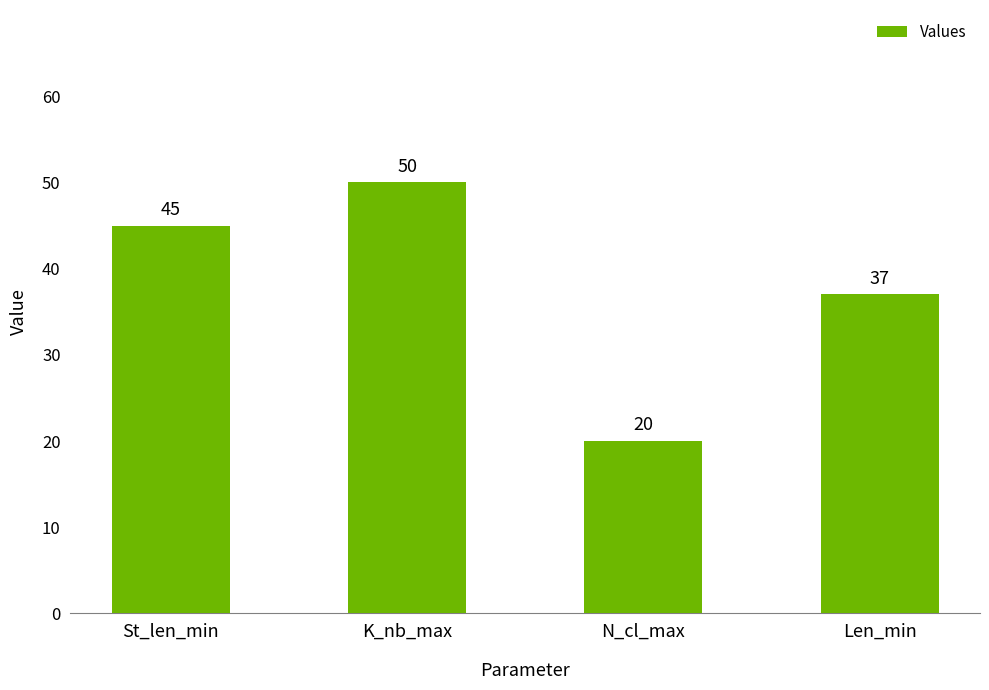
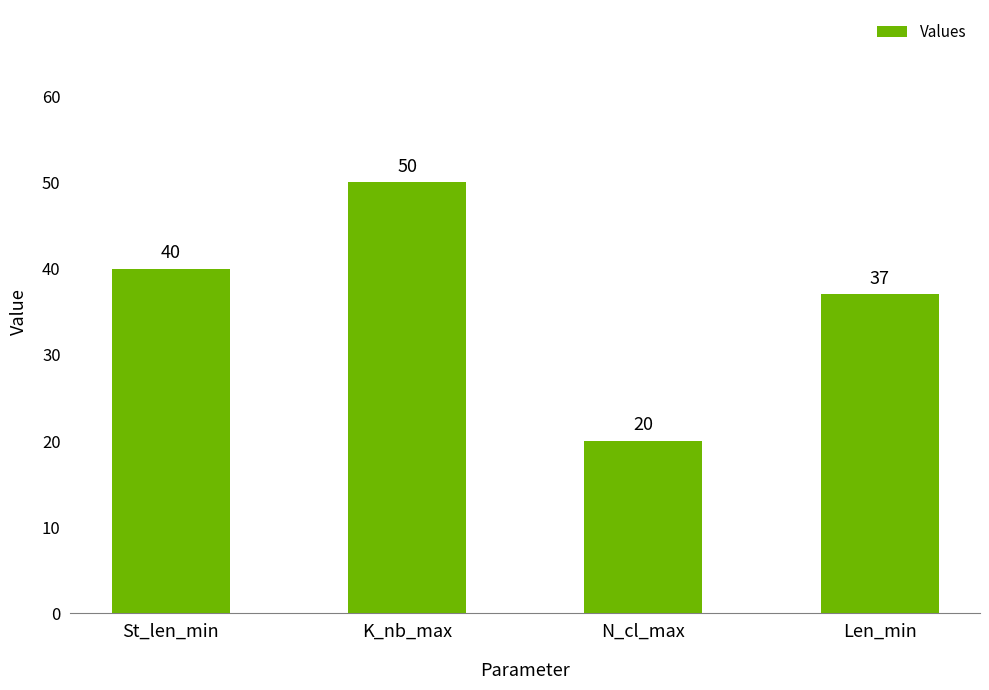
St_len_min: 45 -> 40
